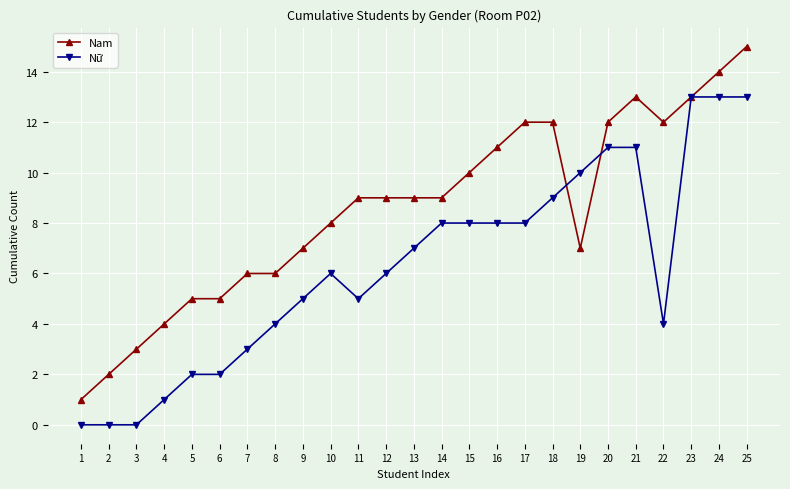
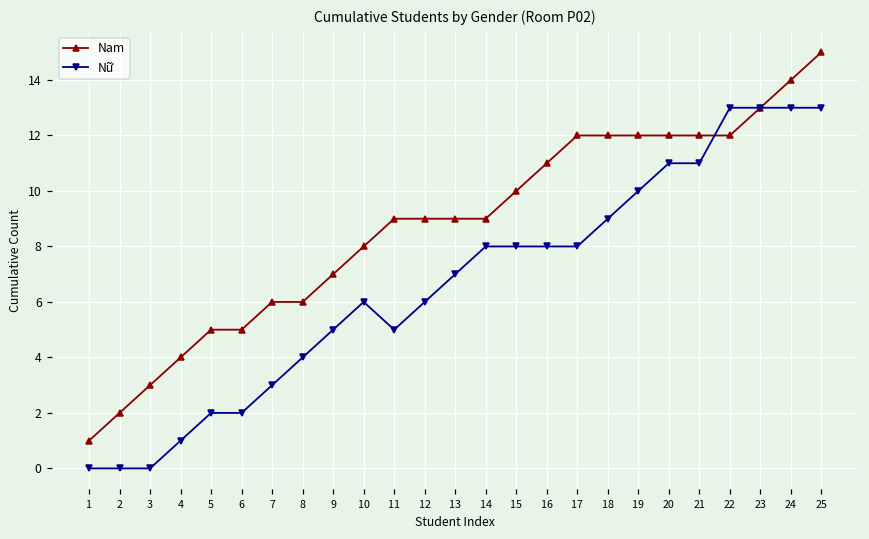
Nam, 19: 7 -> 12
Nam, 21: 13 -> 12
Nữ, 22: 4 -> 13
